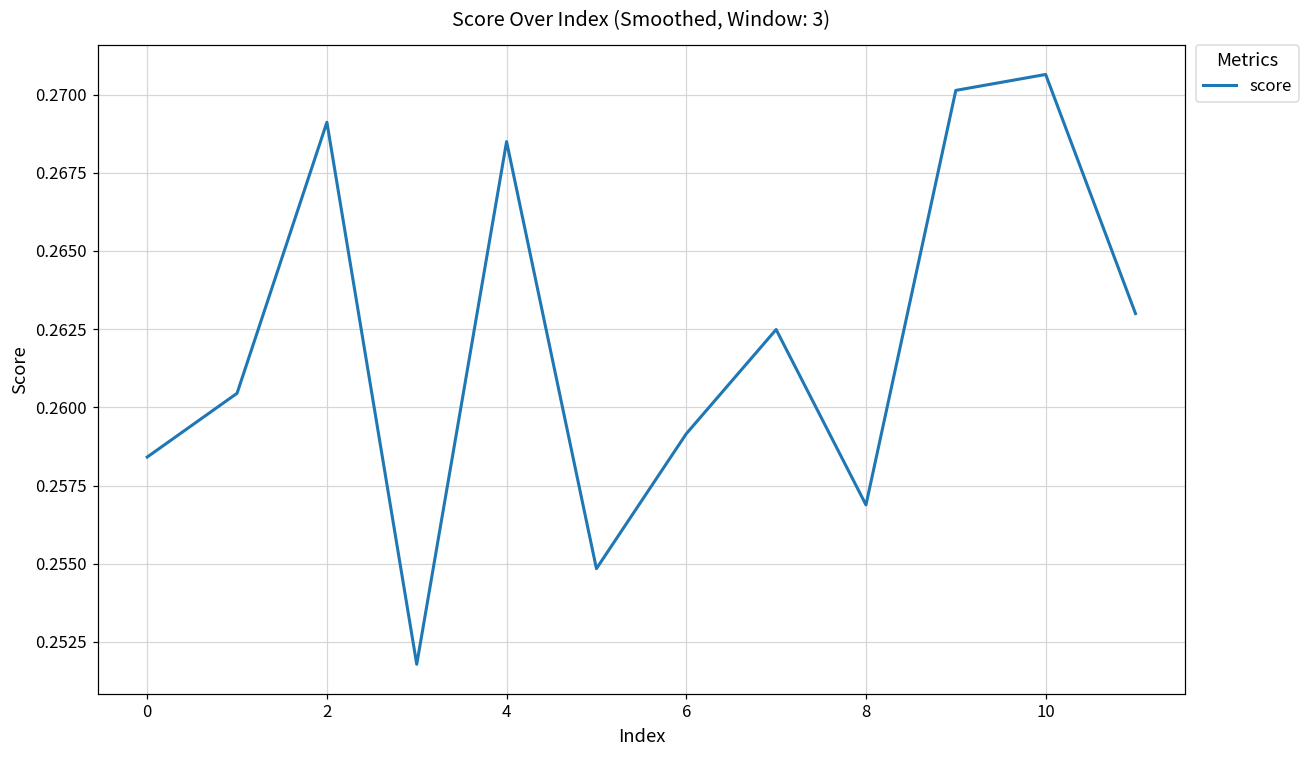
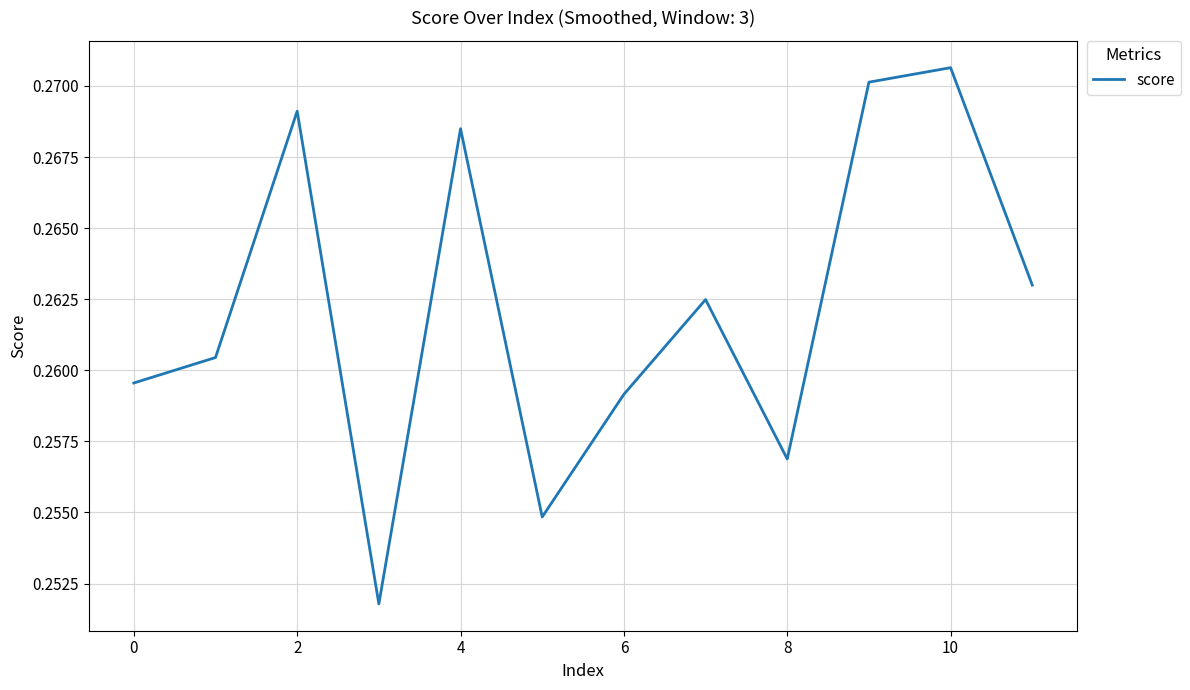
0: 0.2584 -> 0.2596
